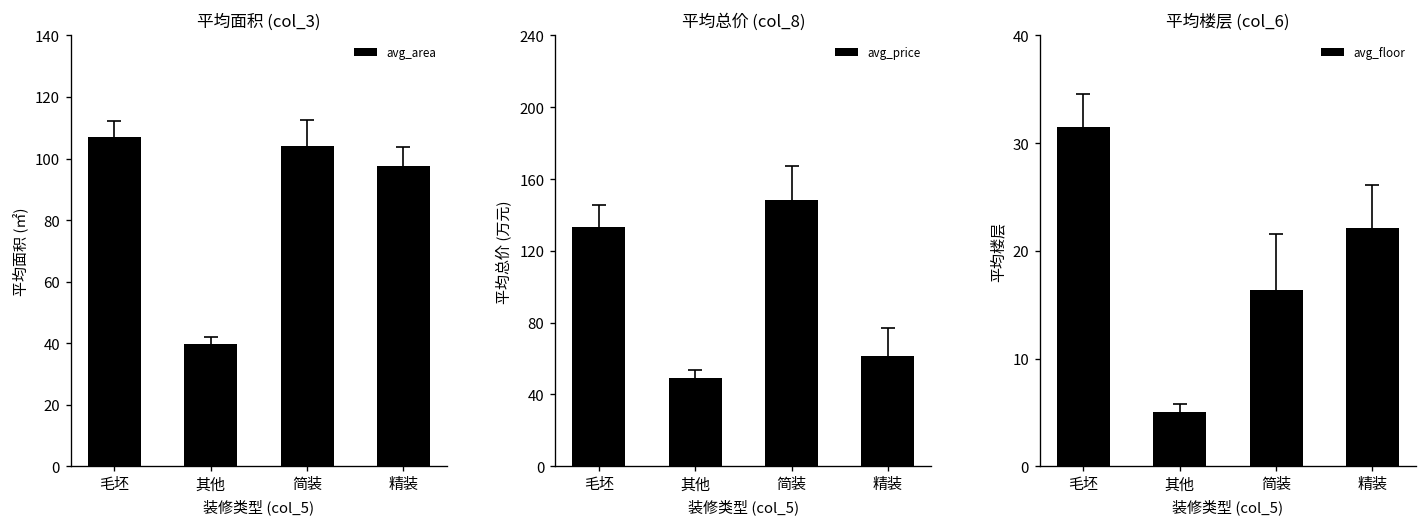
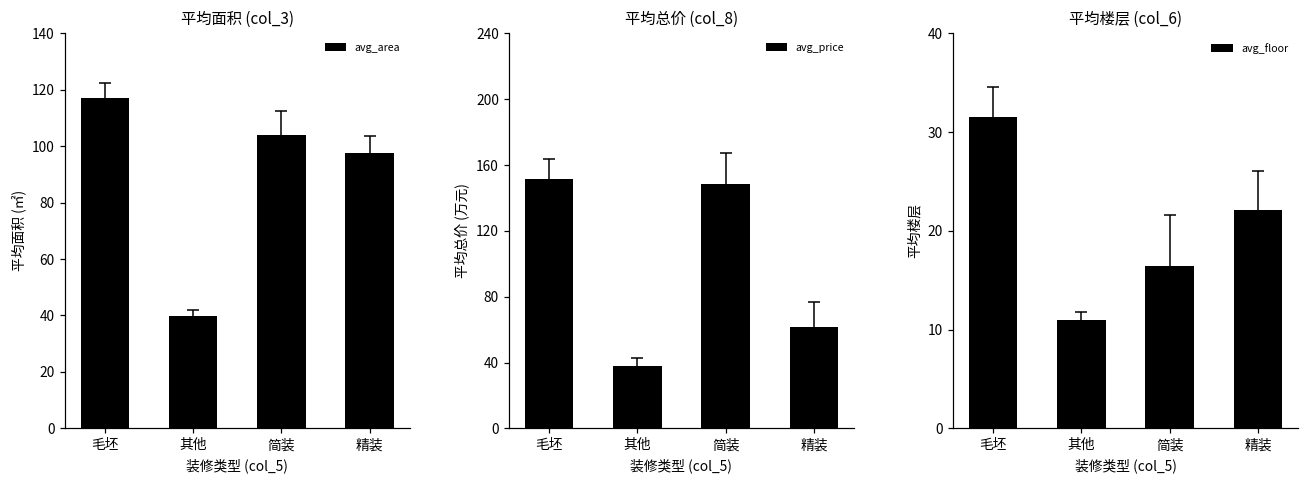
平均面积 (col_3), avg_area, 毛坯: 107 -> 117
平均总价 (col_8), avg_price, 毛坯: 133 -> 152
平均总价 (col_8), avg_price, 其他: 49 -> 38
平均楼层 (col_6), avg_floor, 其他: 5 -> 11
